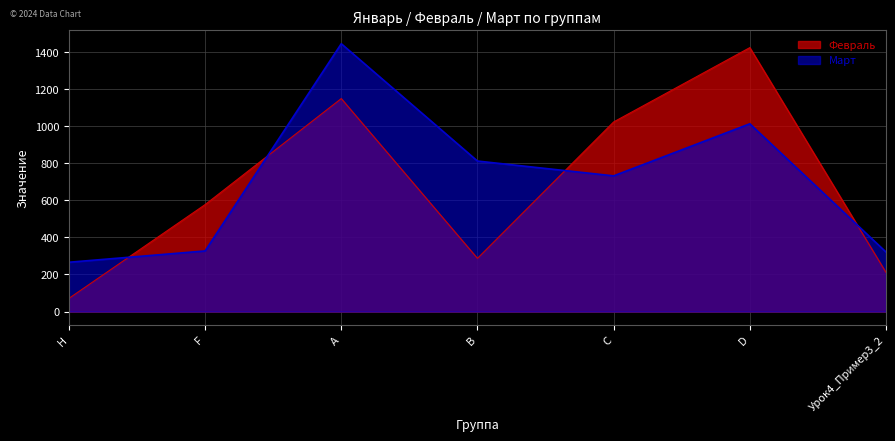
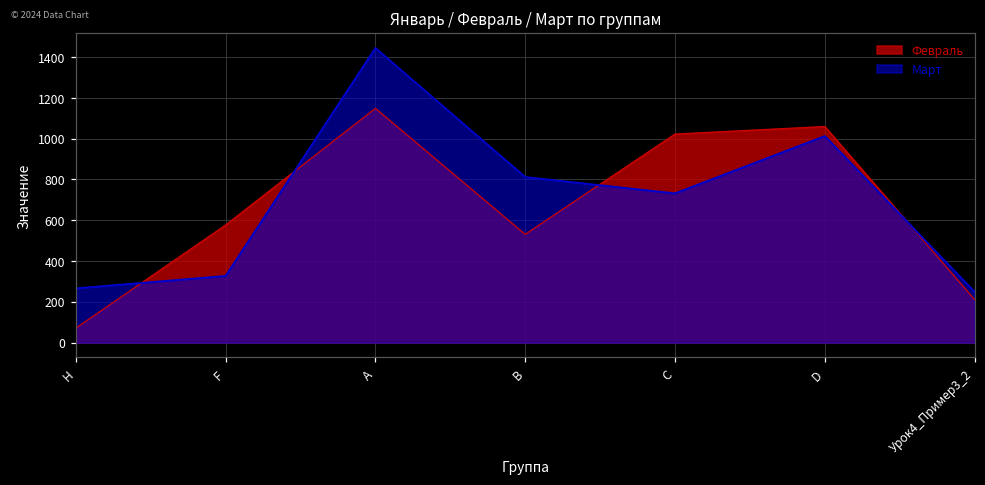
Февраль, B: 290 -> 530
Февраль, D: 1420 -> 1060
Март, Урок4_Пример3_2: 320 -> 250
